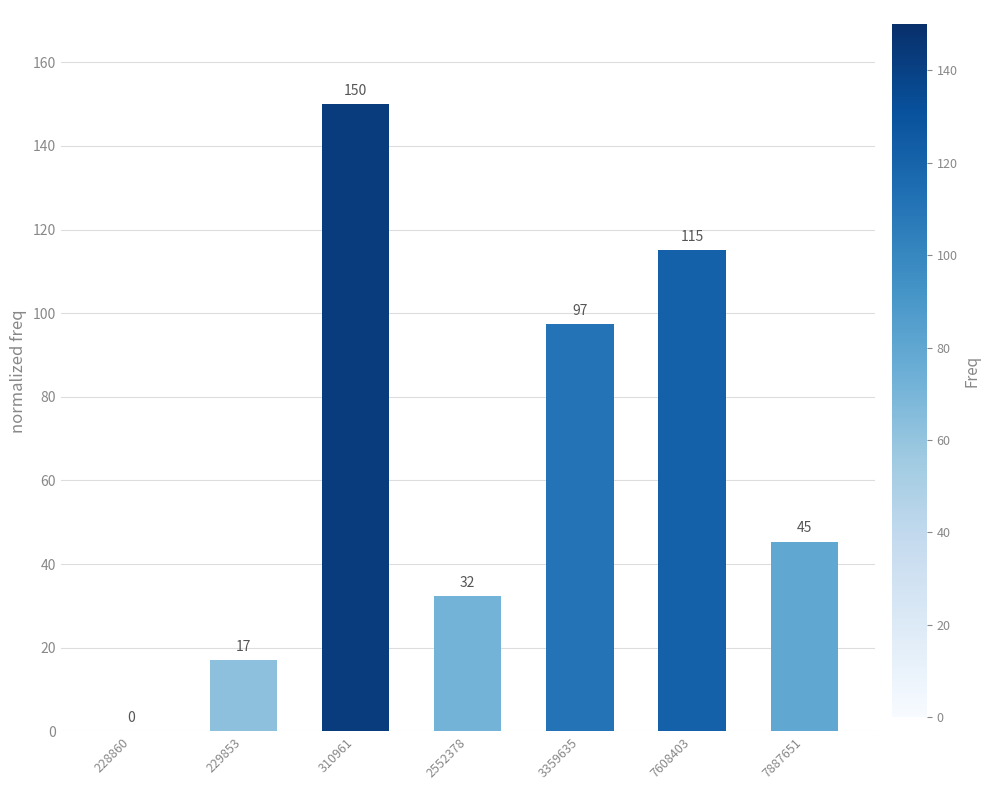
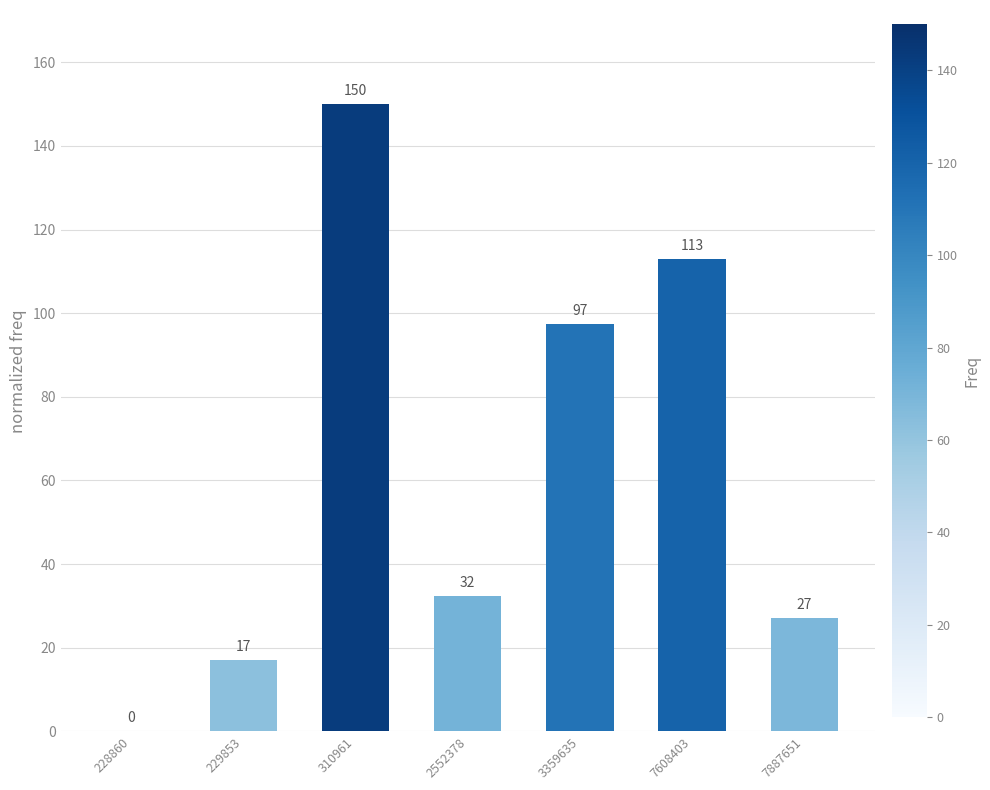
7608403: 115 -> 113
7887651: 45 -> 27
